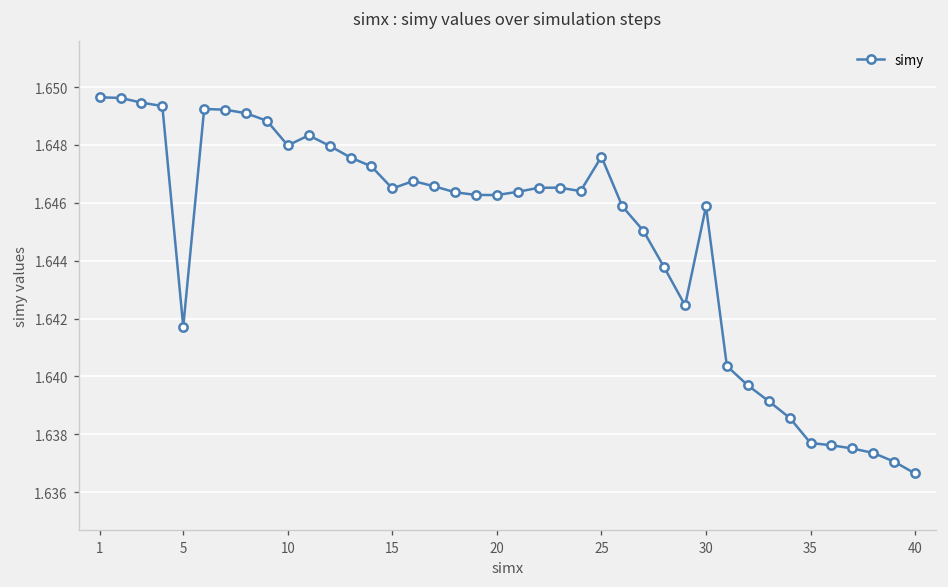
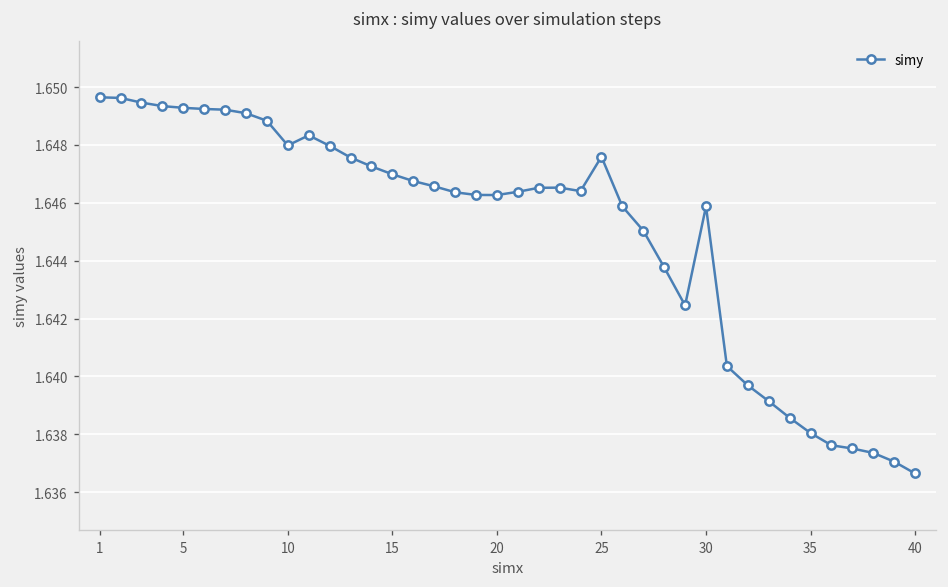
5: 1.6417 -> 1.6493
15: 1.6465 -> 1.6470
35: 1.6377 -> 1.6380
